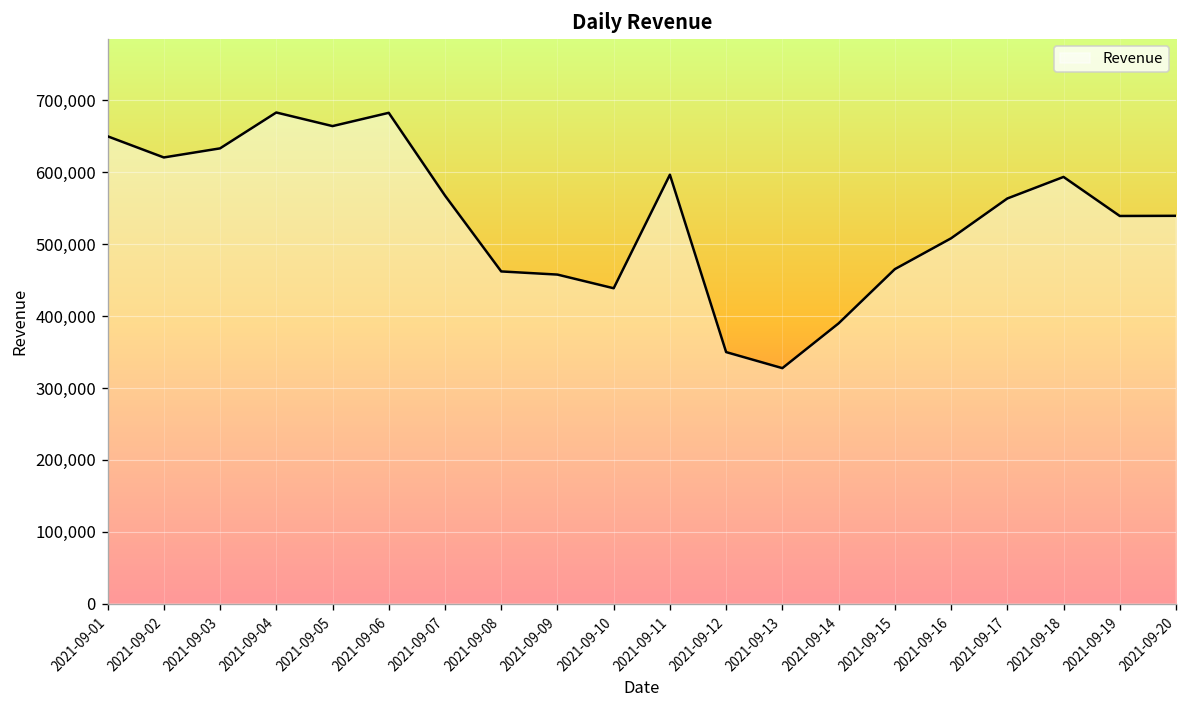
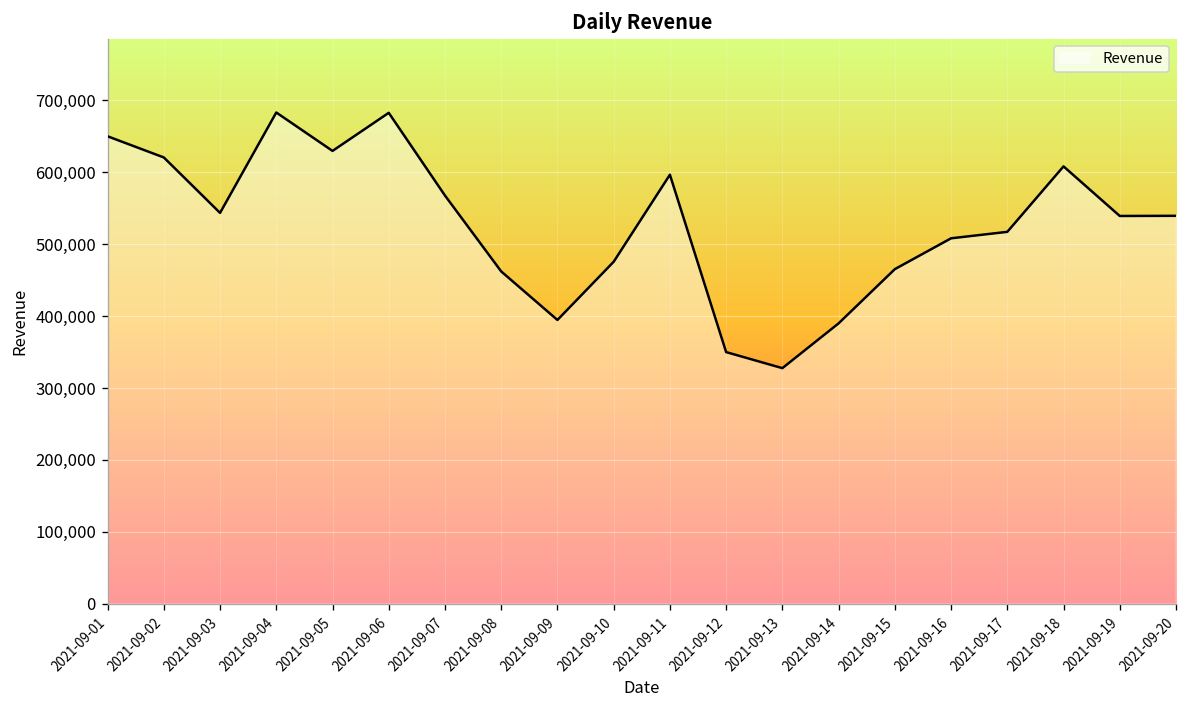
2021-09-03: 630,000 -> 540,000
2021-09-05: 660,000 -> 630,000
2021-09-09: 460,000 -> 390,000
2021-09-10: 440,000 -> 480,000
2021-09-17: 560,000 -> 520,000
2021-09-18: 590,000 -> 610,000
